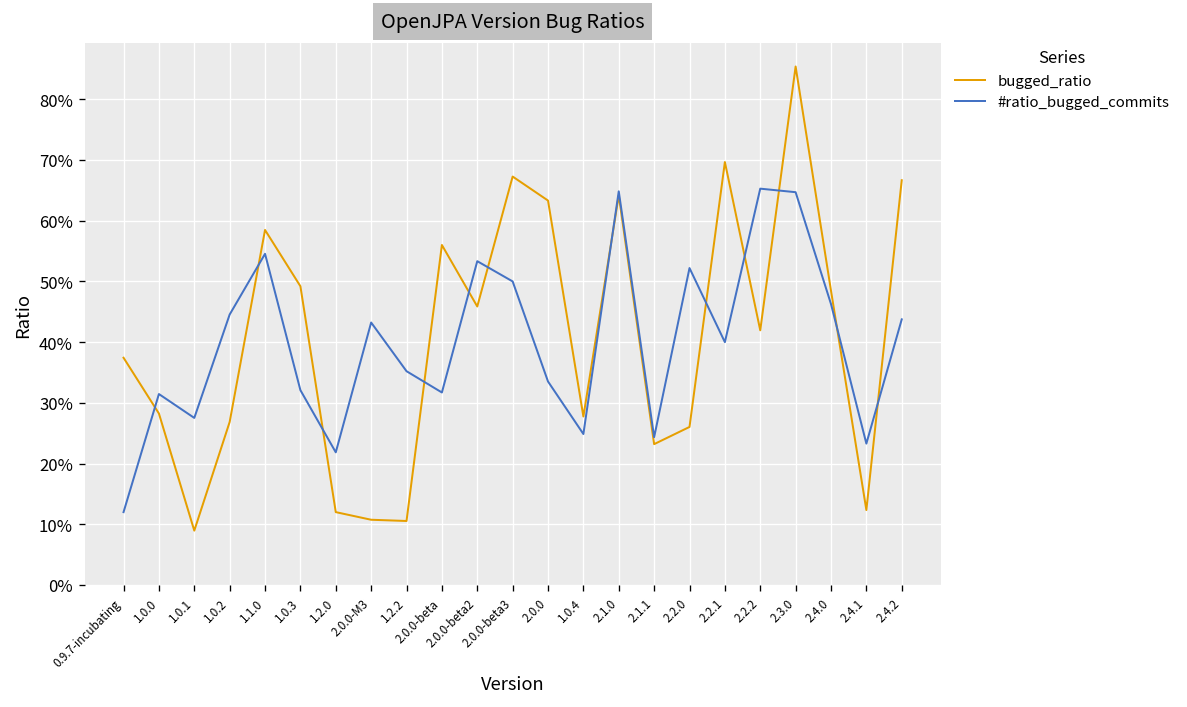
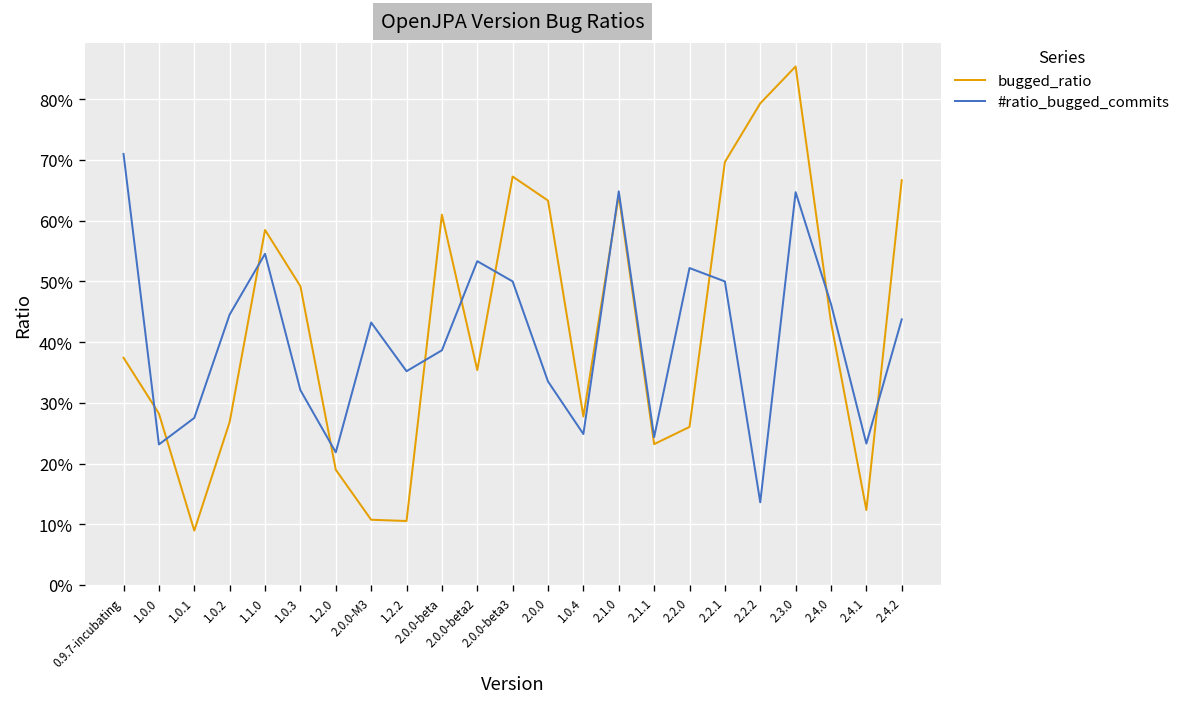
#ratio_bugged_commits, 0.9.7-incubating: 12% -> 71%
#ratio_bugged_commits, 1.0.0: 31% -> 23%
bugged_ratio, 1.2.0: 12% -> 19%
bugged_ratio, 2.0.0-beta: 56% -> 61%
#ratio_bugged_commits, 2.0.0-beta: 32% -> 39%
bugged_ratio, 2.0.0-beta2: 46% -> 35%
#ratio_bugged_commits, 2.2.1: 40% -> 50%
bugged_ratio, 2.2.2: 42% -> 79%
#ratio_bugged_commits, 2.2.2: 65% -> 14%
bugged_ratio, 2.4.0: 48% -> 43%
